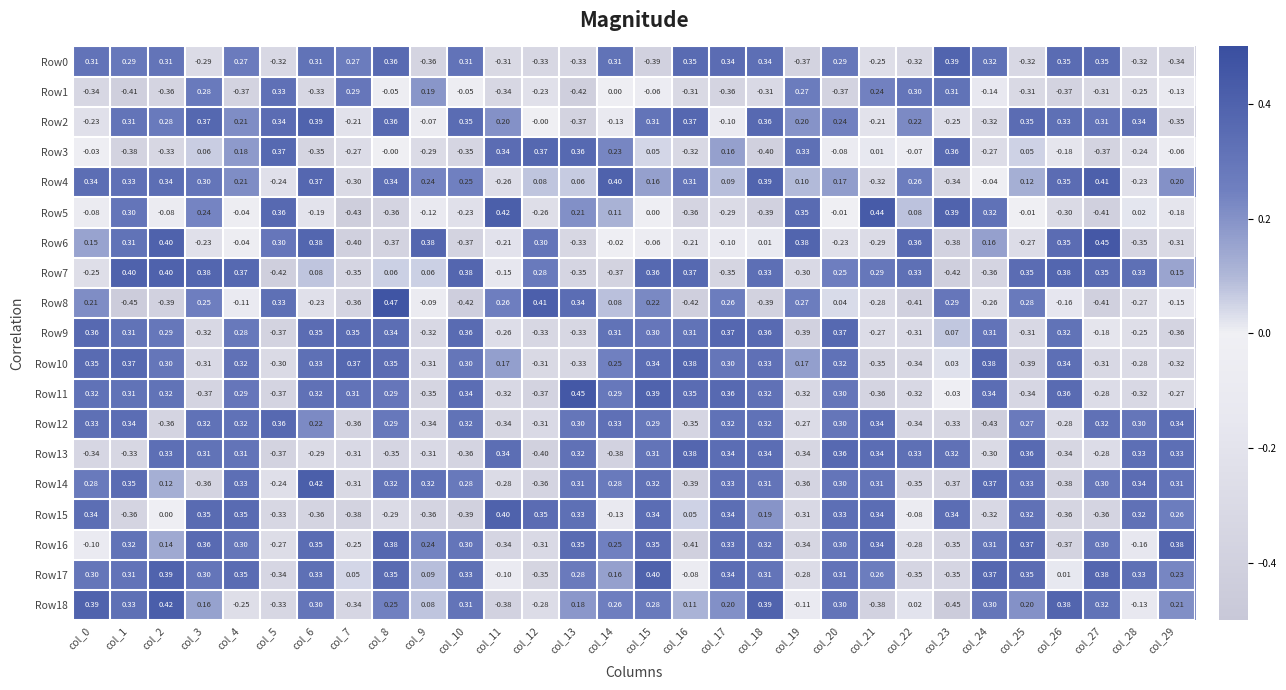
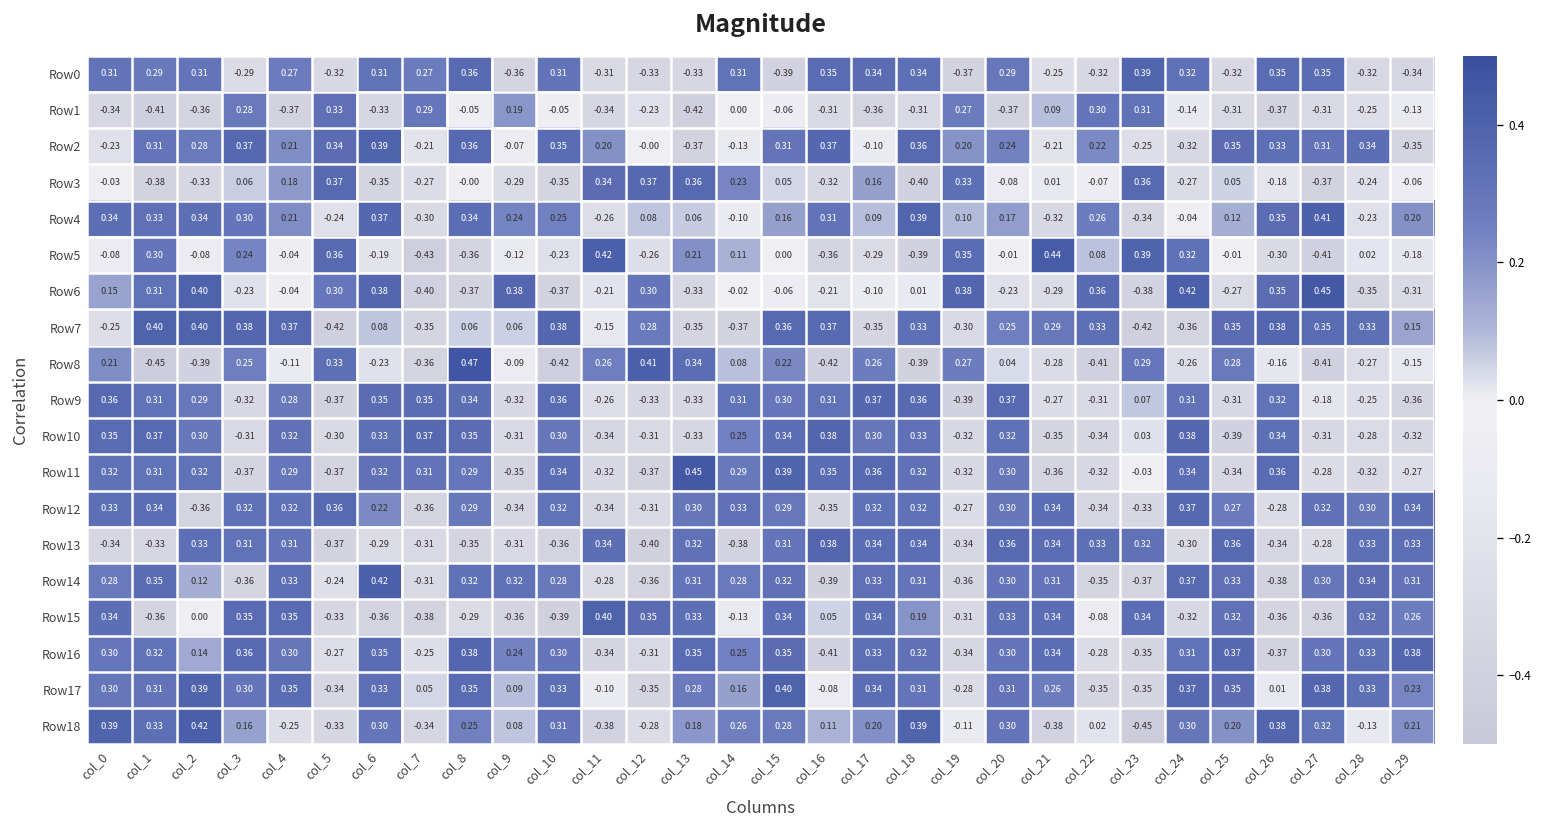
Row1, col_21: 0.24 -> 0.09
Row4, col_14: 0.40 -> -0.10
Row6, col_24: 0.16 -> 0.42
Row10, col_11: 0.17 -> -0.34
Row10, col_19: 0.17 -> -0.32
Row12, col_24: -0.43 -> 0.37
Row16, col_0: -0.10 -> 0.30
Row16, col_28: -0.16 -> 0.33
